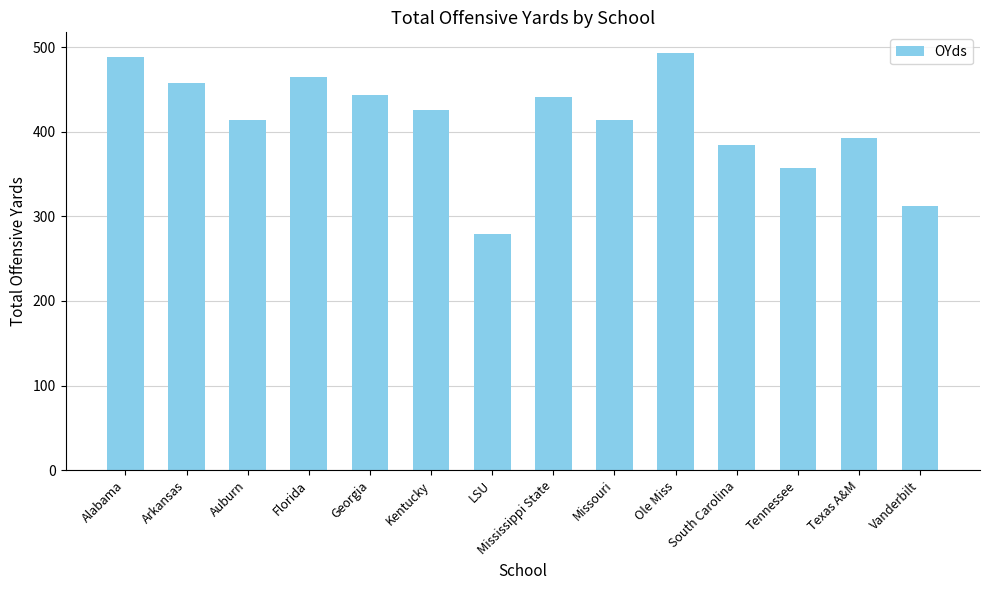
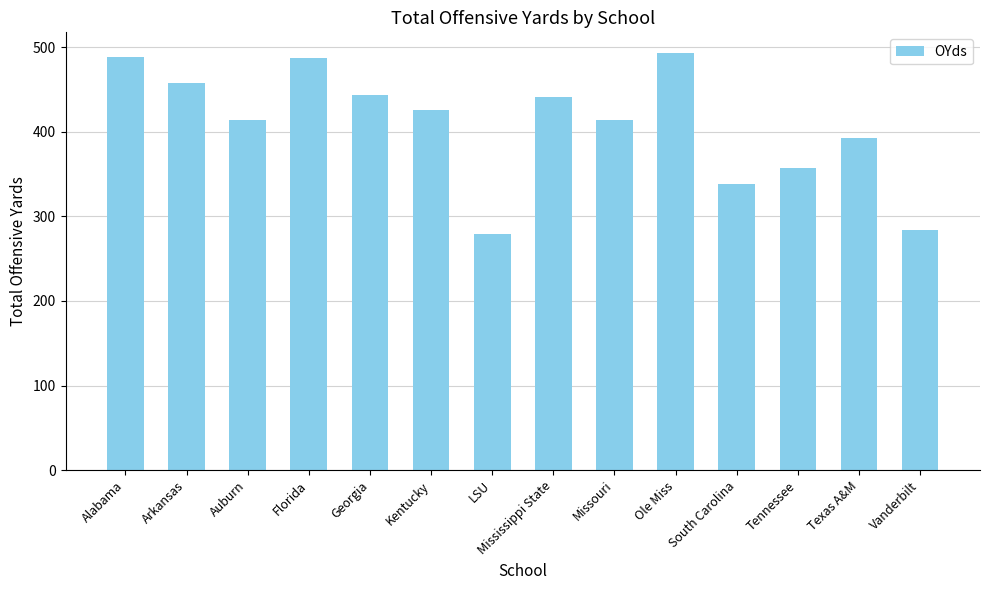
Florida: 460 -> 490
South Carolina: 380 -> 340
Vanderbilt: 310 -> 280
